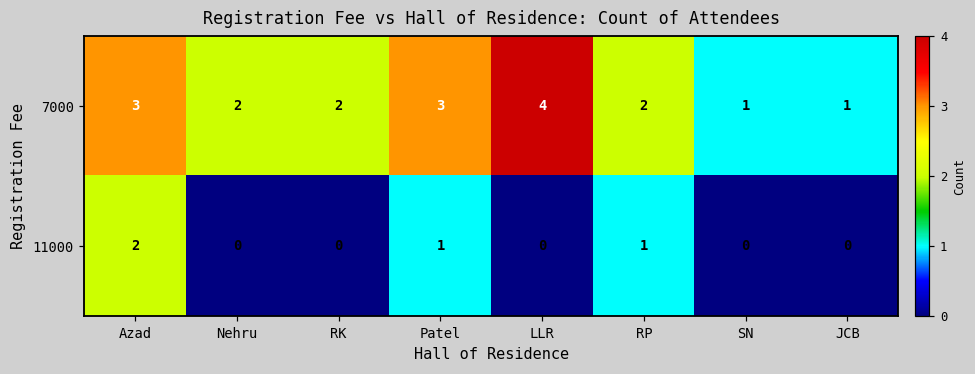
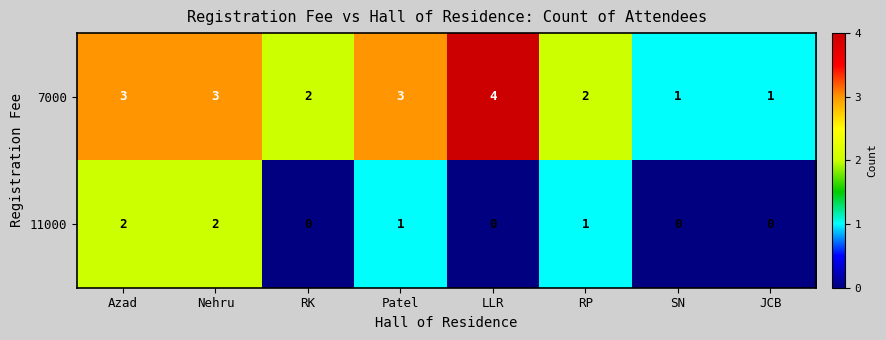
7000, Nehru: 2 -> 3
11000, Nehru: 0 -> 2
